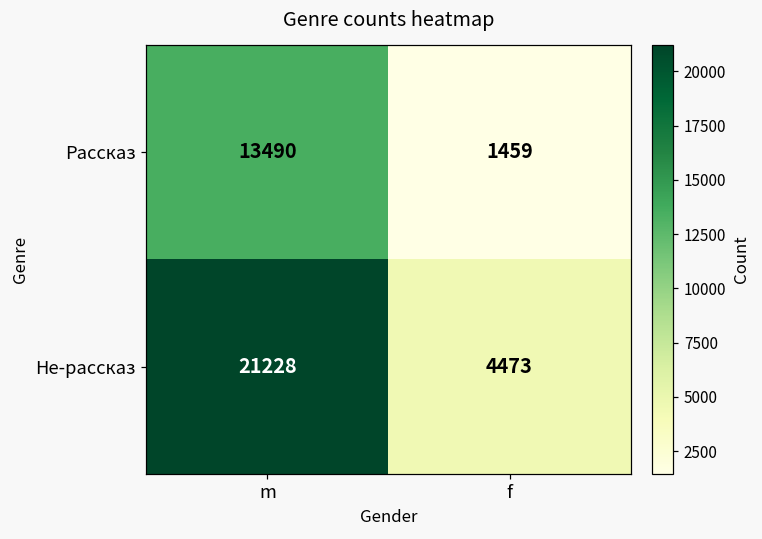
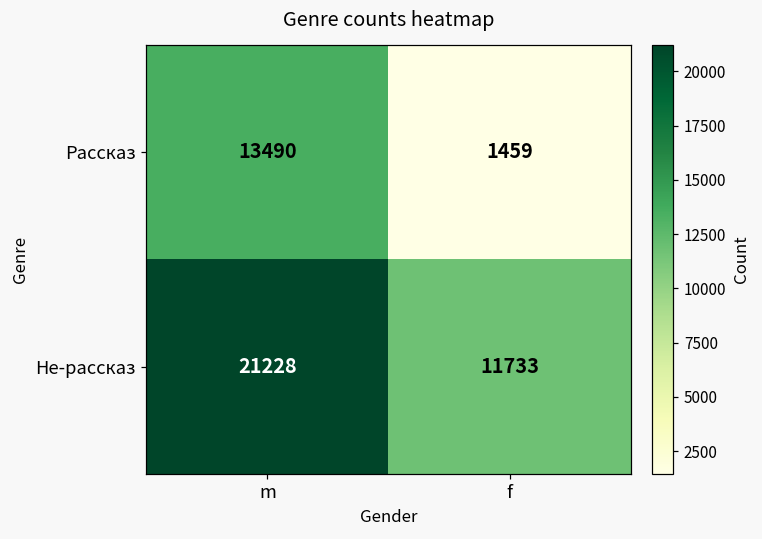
Не-рассказ, f: 4473 -> 11733
